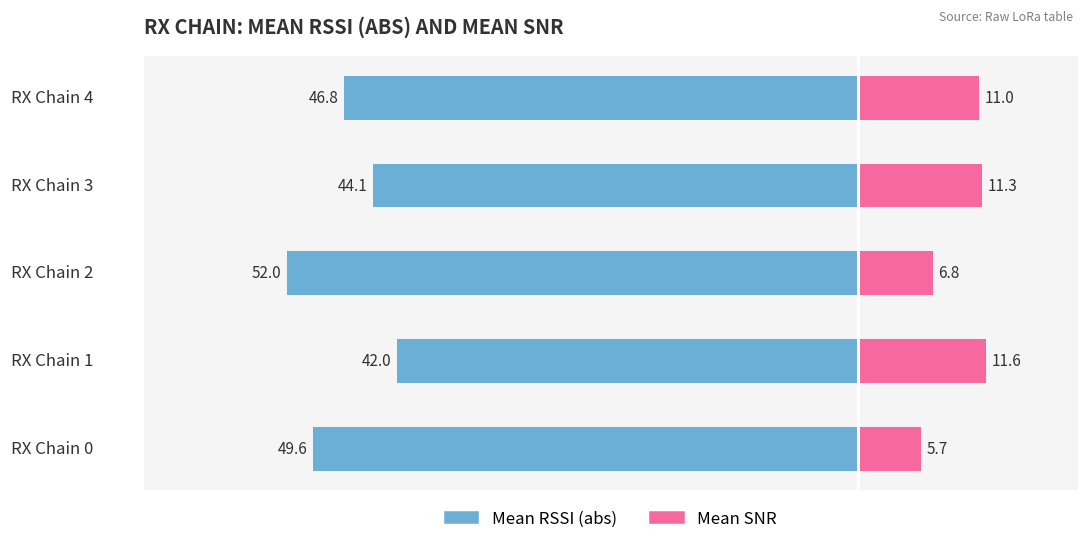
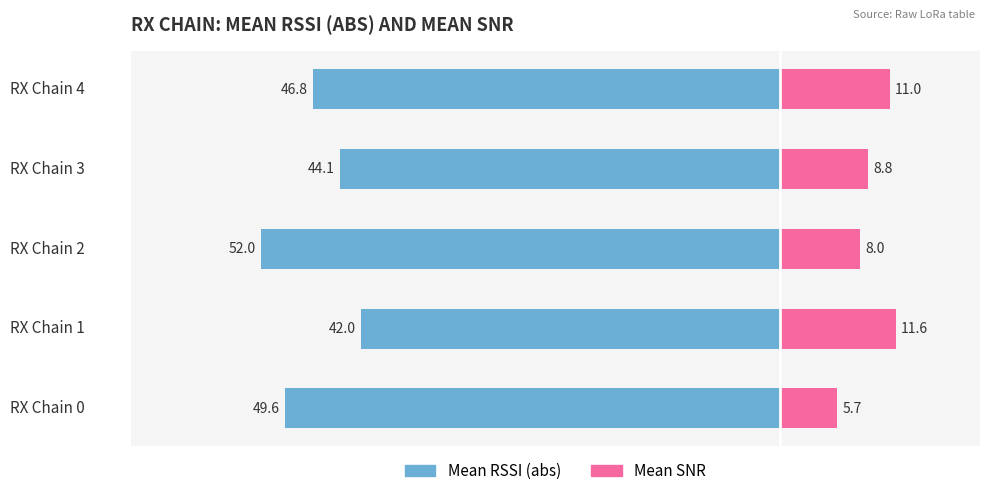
Mean SNR, RX Chain 3: 11.3 -> 8.8
Mean SNR, RX Chain 2: 6.8 -> 8.0
